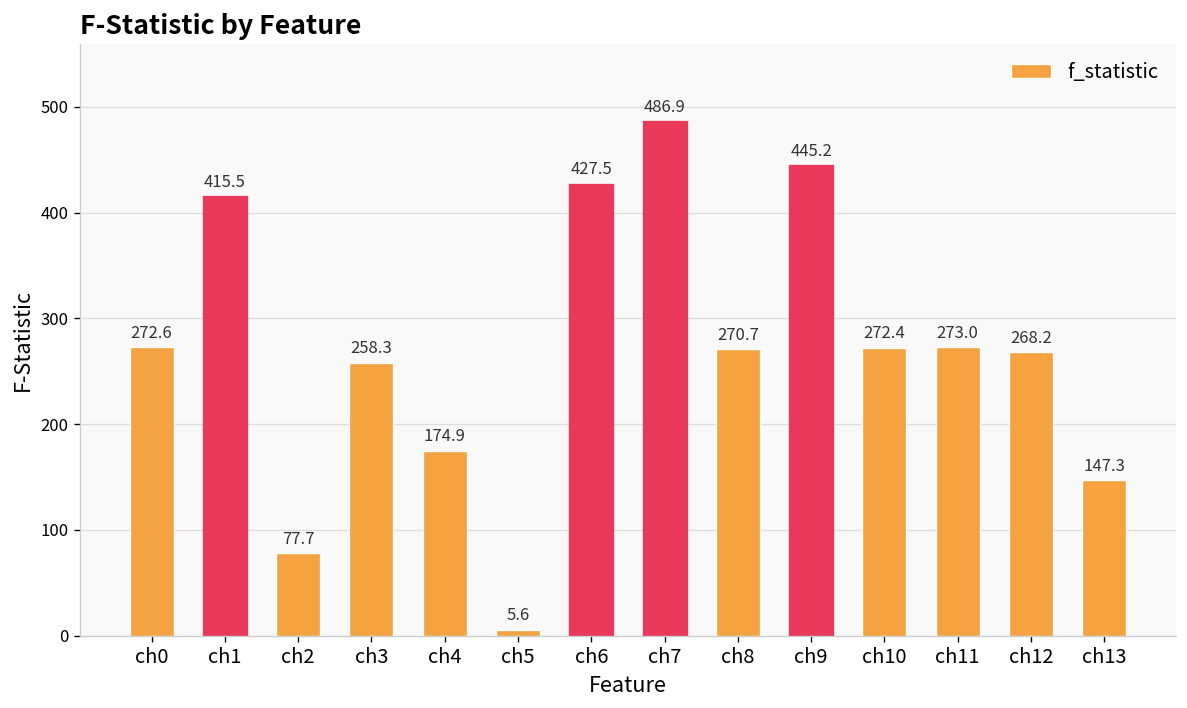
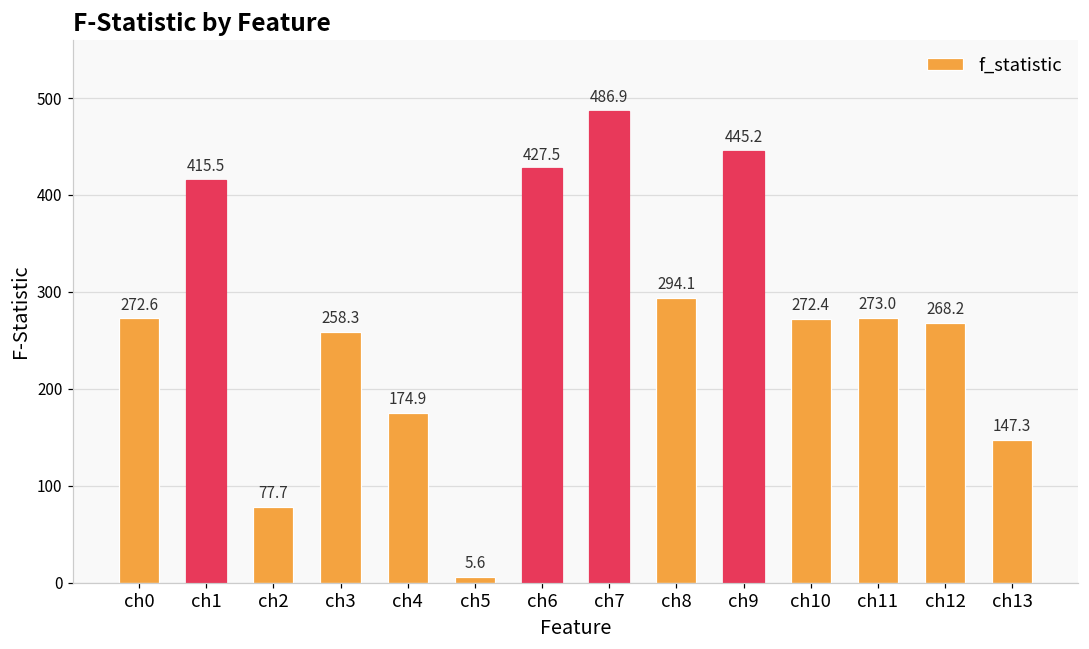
ch8: 270.7 -> 294.1
